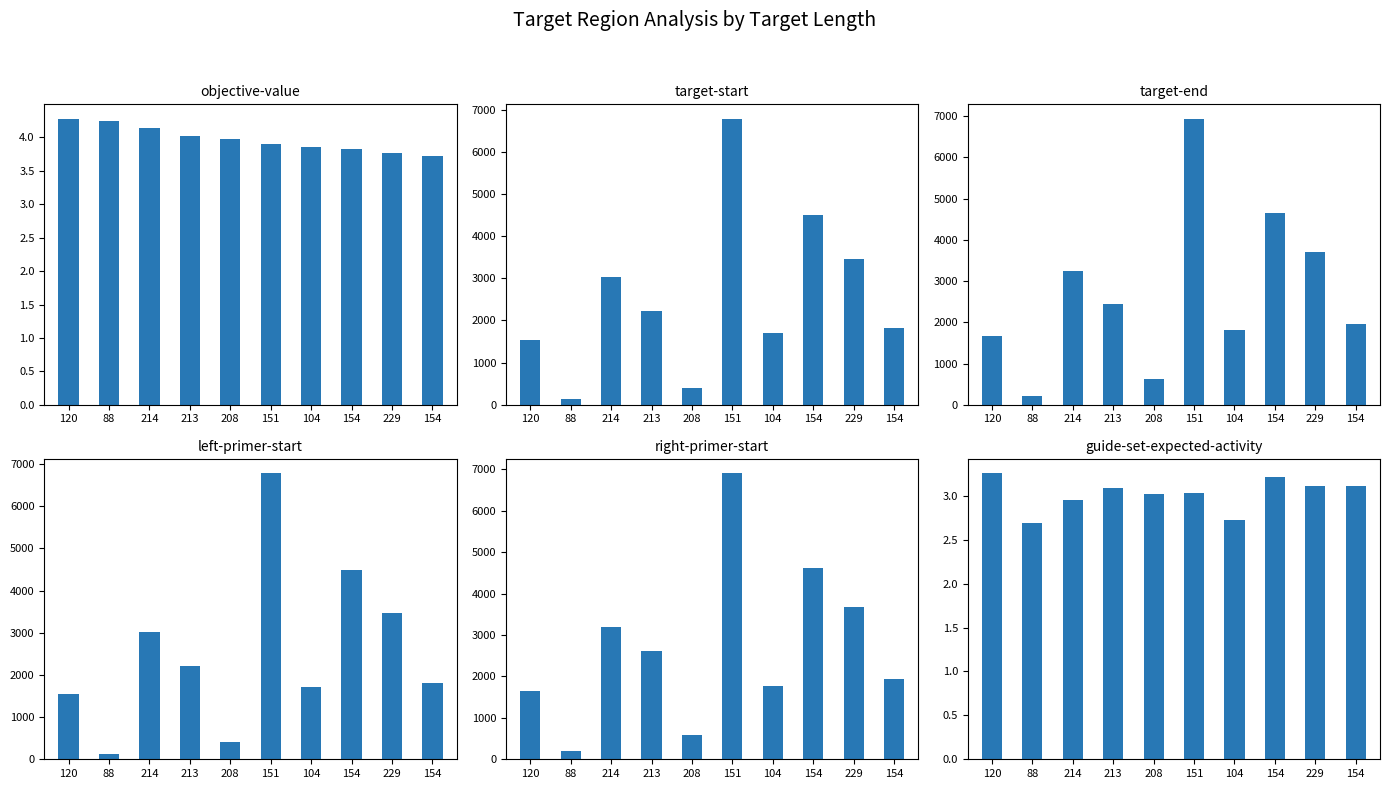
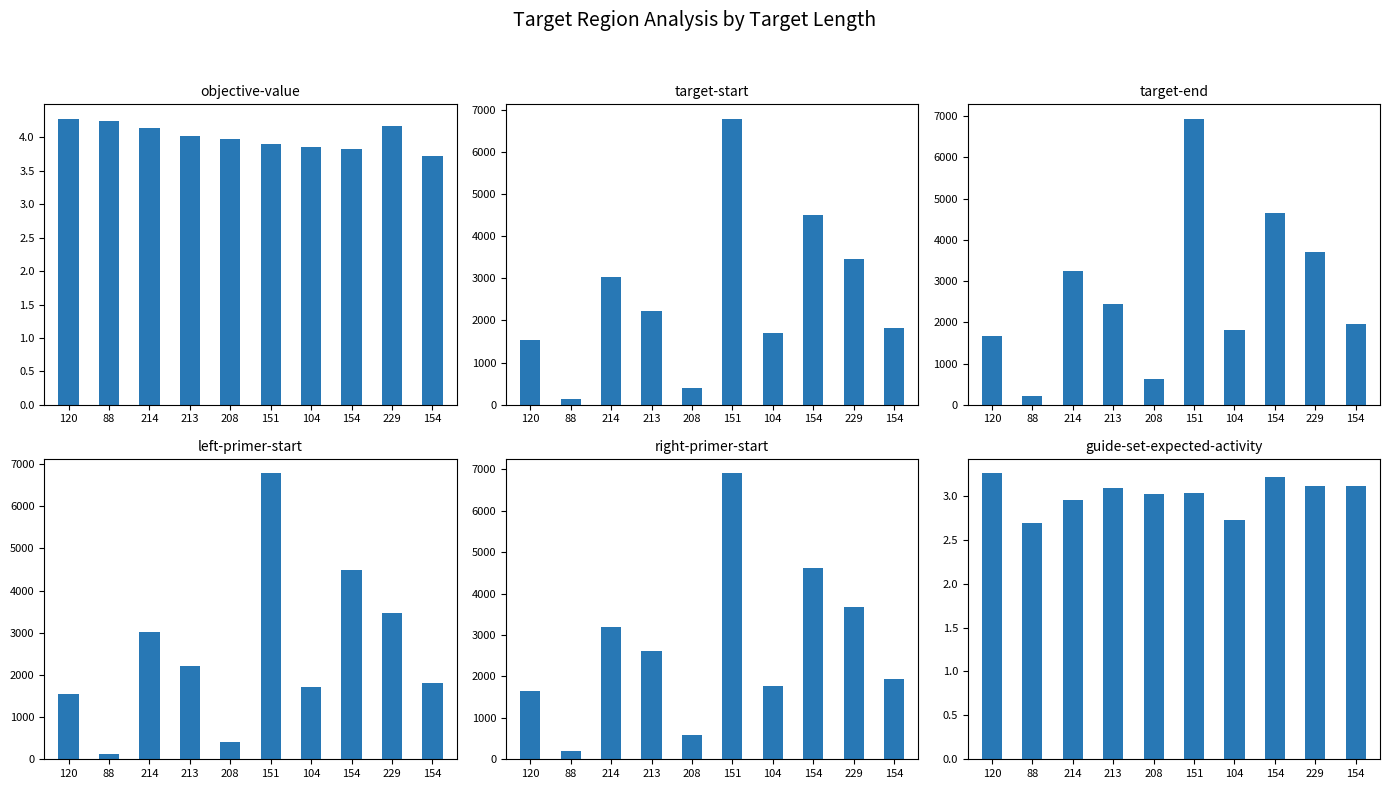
objective-value, 229: 3.8 -> 4.2
